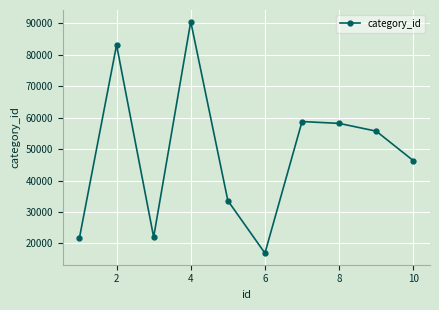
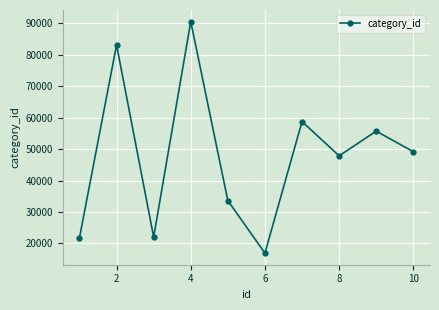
8: 58000 -> 48000
10: 46000 -> 49000
